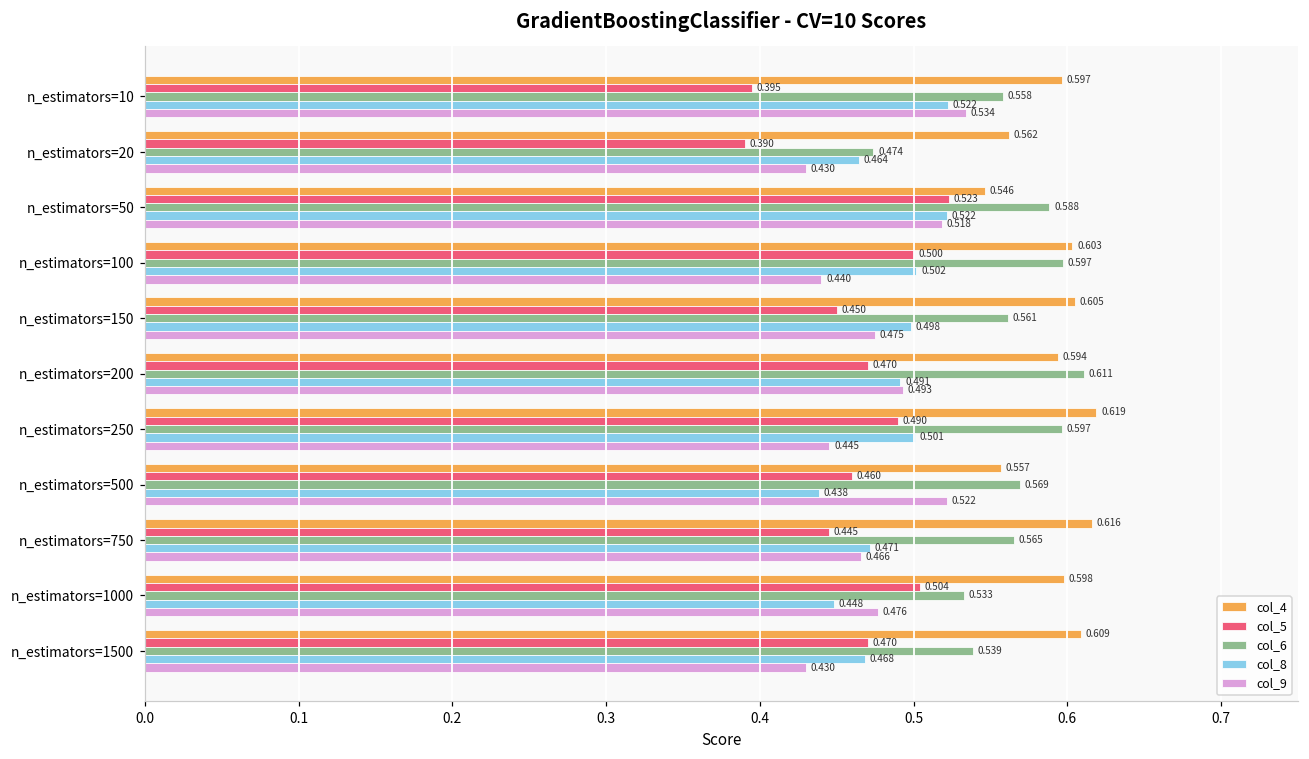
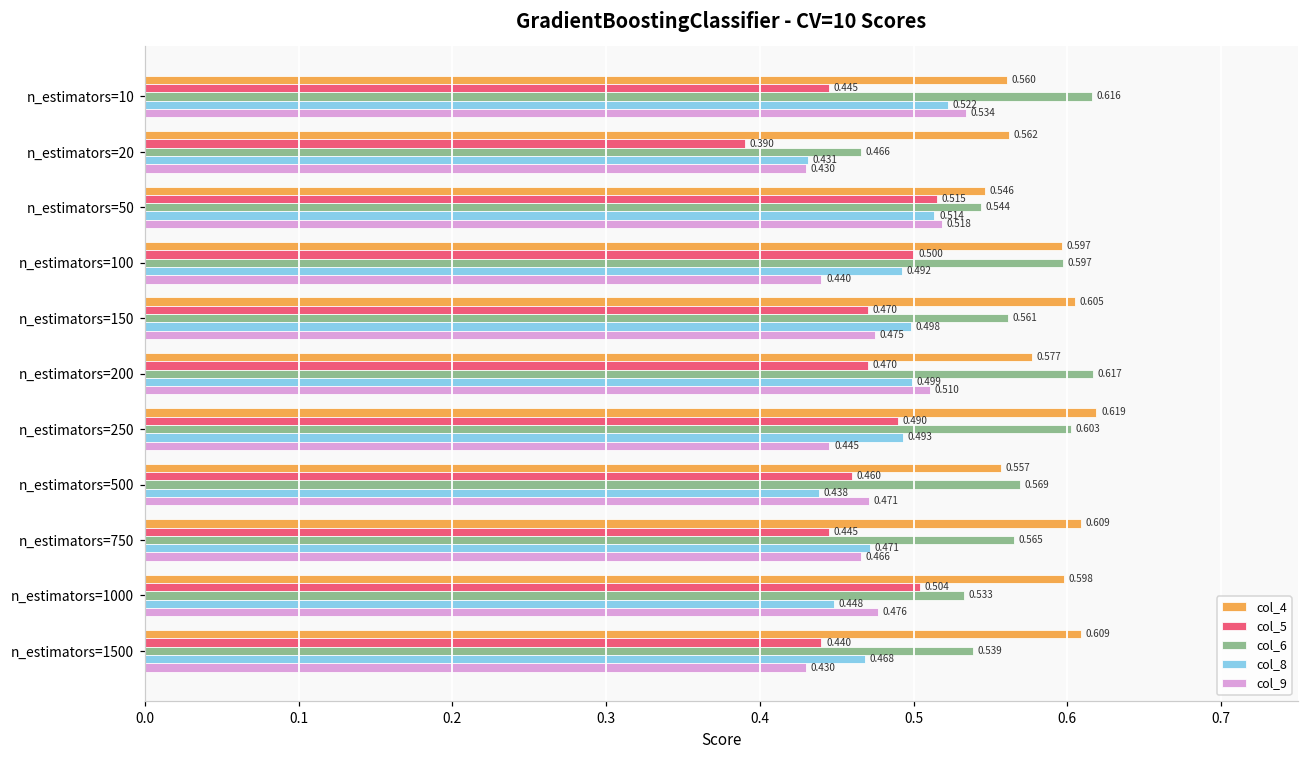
col_4, n_estimators=10: 0.597 -> 0.560
col_5, n_estimators=10: 0.395 -> 0.445
col_6, n_estimators=10: 0.558 -> 0.616
col_6, n_estimators=20: 0.474 -> 0.466
col_8, n_estimators=20: 0.464 -> 0.431
col_5, n_estimators=50: 0.523 -> 0.515
col_6, n_estimators=50: 0.588 -> 0.544
col_8, n_estimators=50: 0.522 -> 0.514
col_4, n_estimators=100: 0.603 -> 0.597
col_8, n_estimators=100: 0.502 -> 0.492
col_5, n_estimators=150: 0.450 -> 0.470
col_4, n_estimators=200: 0.594 -> 0.577
col_6, n_estimators=200: 0.611 -> 0.617
col_8, n_estimators=200: 0.491 -> 0.499
col_9, n_estimators=200: 0.493 -> 0.510
col_6, n_estimators=250: 0.597 -> 0.603
col_8, n_estimators=250: 0.501 -> 0.493
col_9, n_estimators=500: 0.522 -> 0.471
col_4, n_estimators=750: 0.616 -> 0.609
col_5, n_estimators=1500: 0.470 -> 0.440
